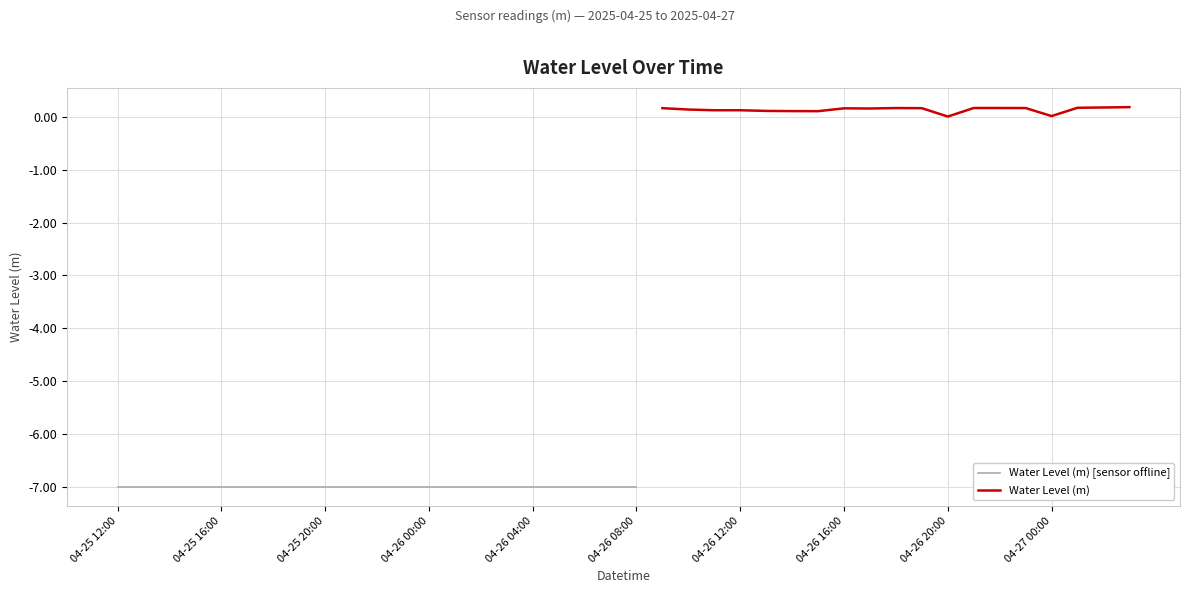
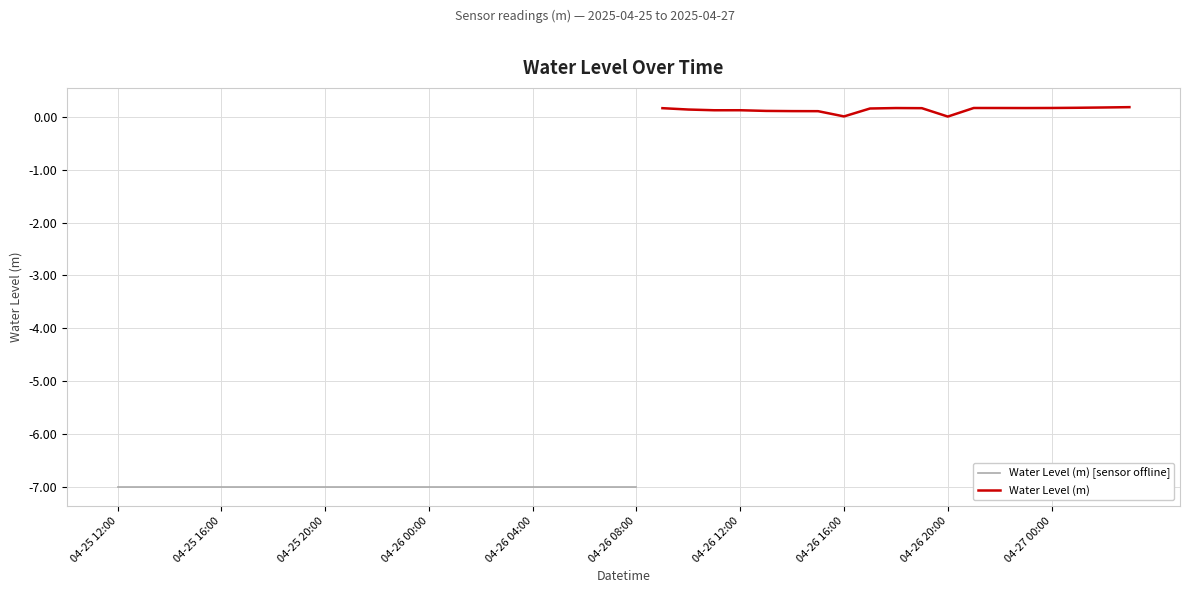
Water Level (m), 04-26 16:00: 0.2 -> 0.0
Water Level (m), 04-27 00:00: 0.0 -> 0.2
